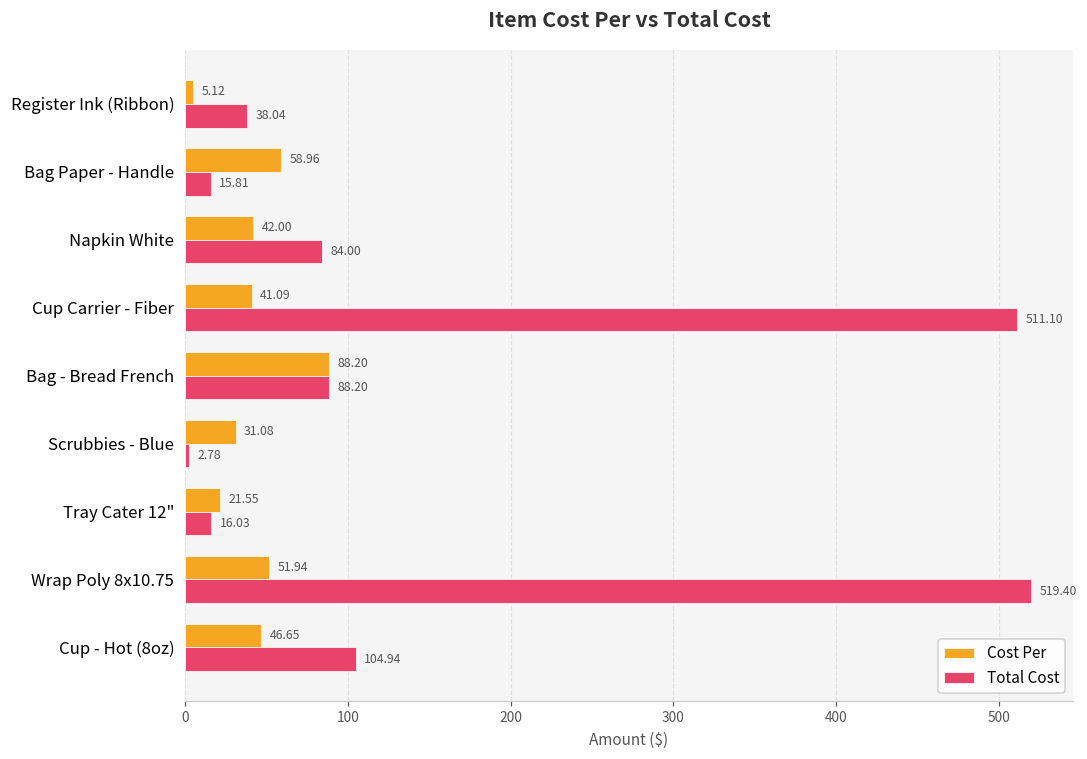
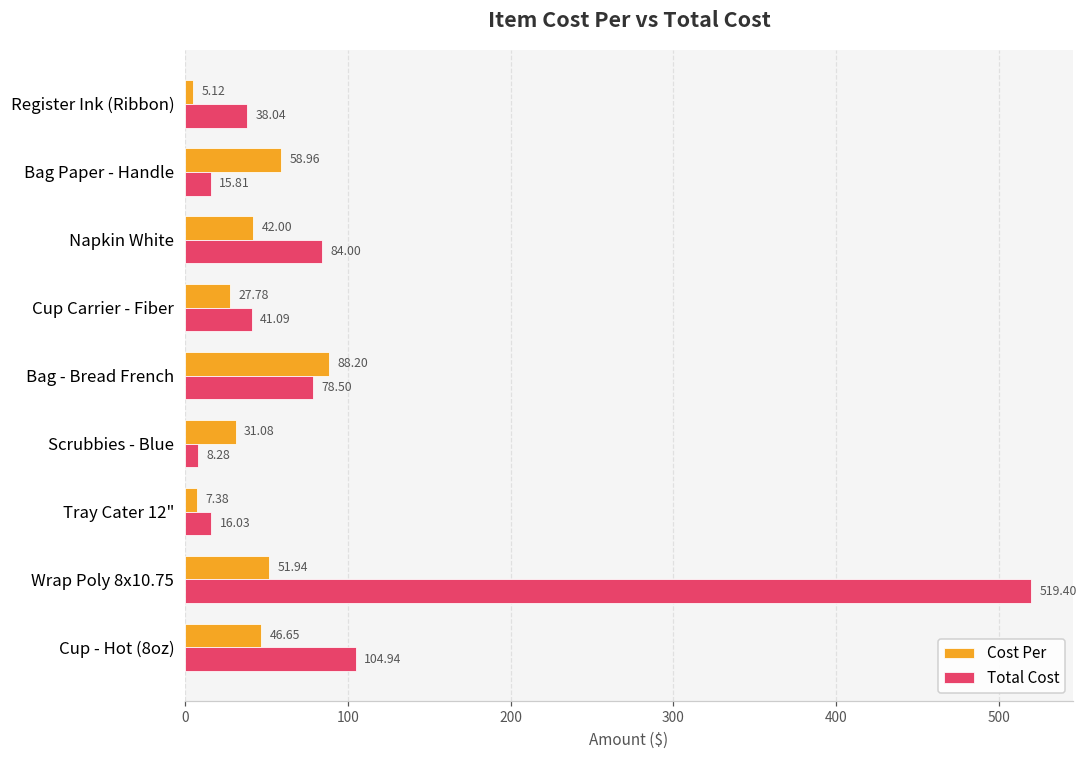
Cost Per, Cup Carrier - Fiber: 41.09 -> 27.78
Total Cost, Cup Carrier - Fiber: 511.10 -> 41.09
Total Cost, Bag - Bread French: 88.20 -> 78.50
Total Cost, Scrubbies - Blue: 2.78 -> 8.28
Cost Per, Tray Cater 12": 21.55 -> 7.38
